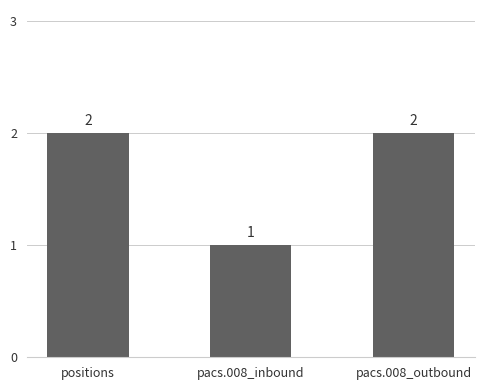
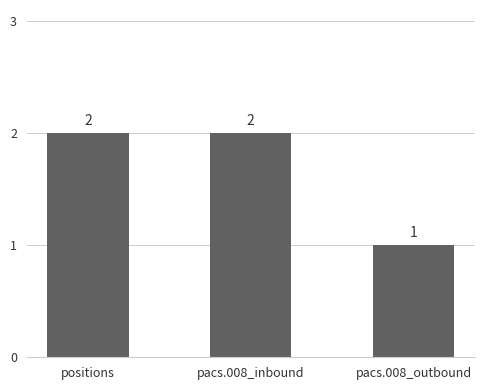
pacs.008_inbound: 1 -> 2
pacs.008_outbound: 2 -> 1
